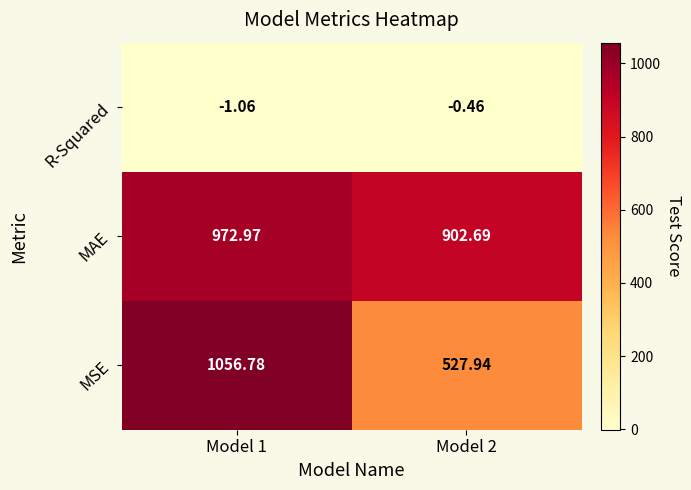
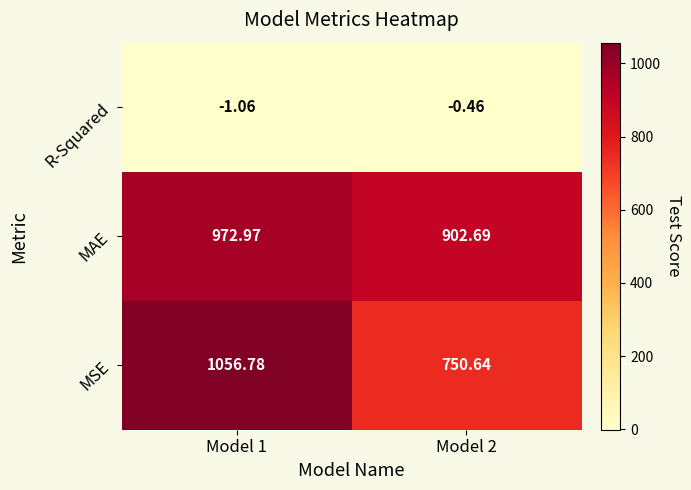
MSE, Model 2: 527.94 -> 750.64
